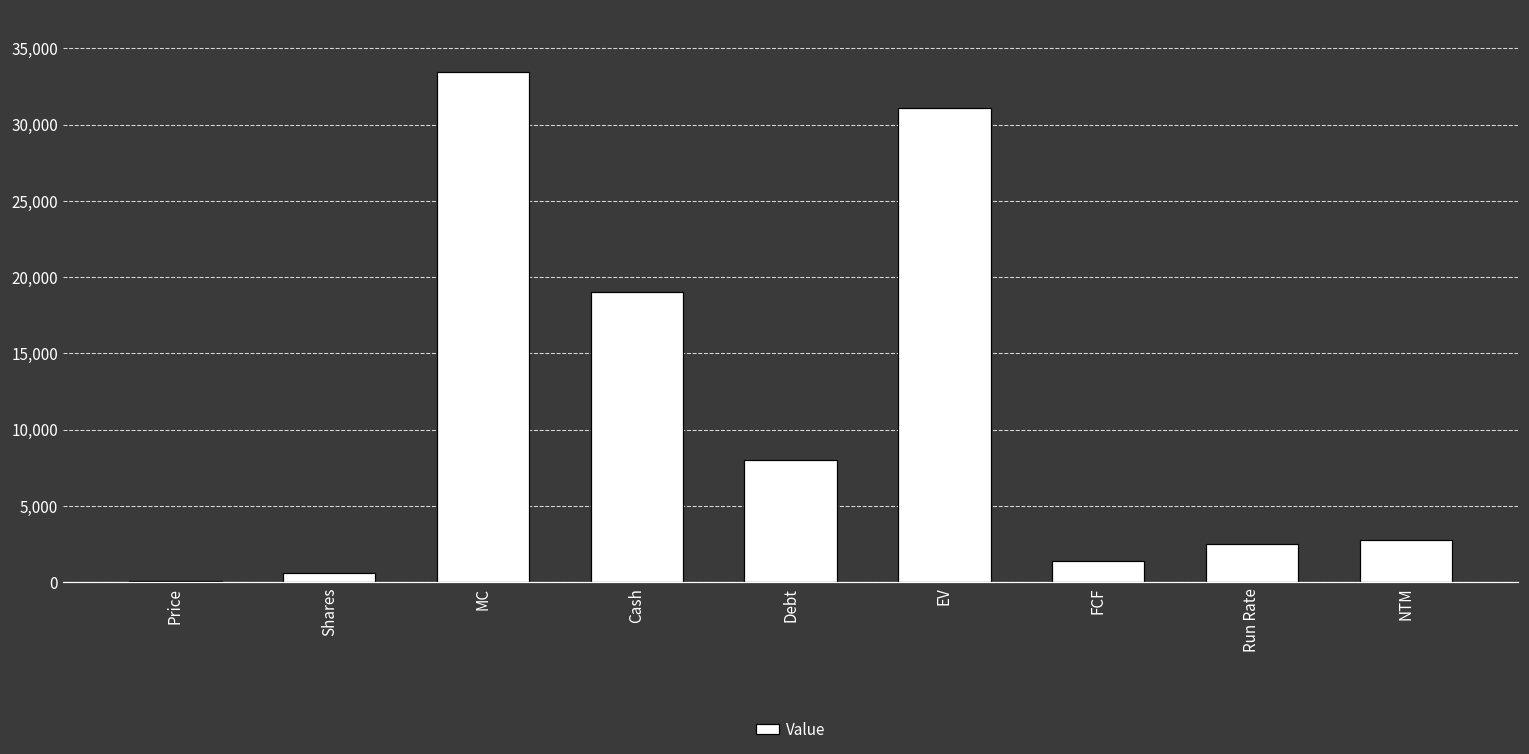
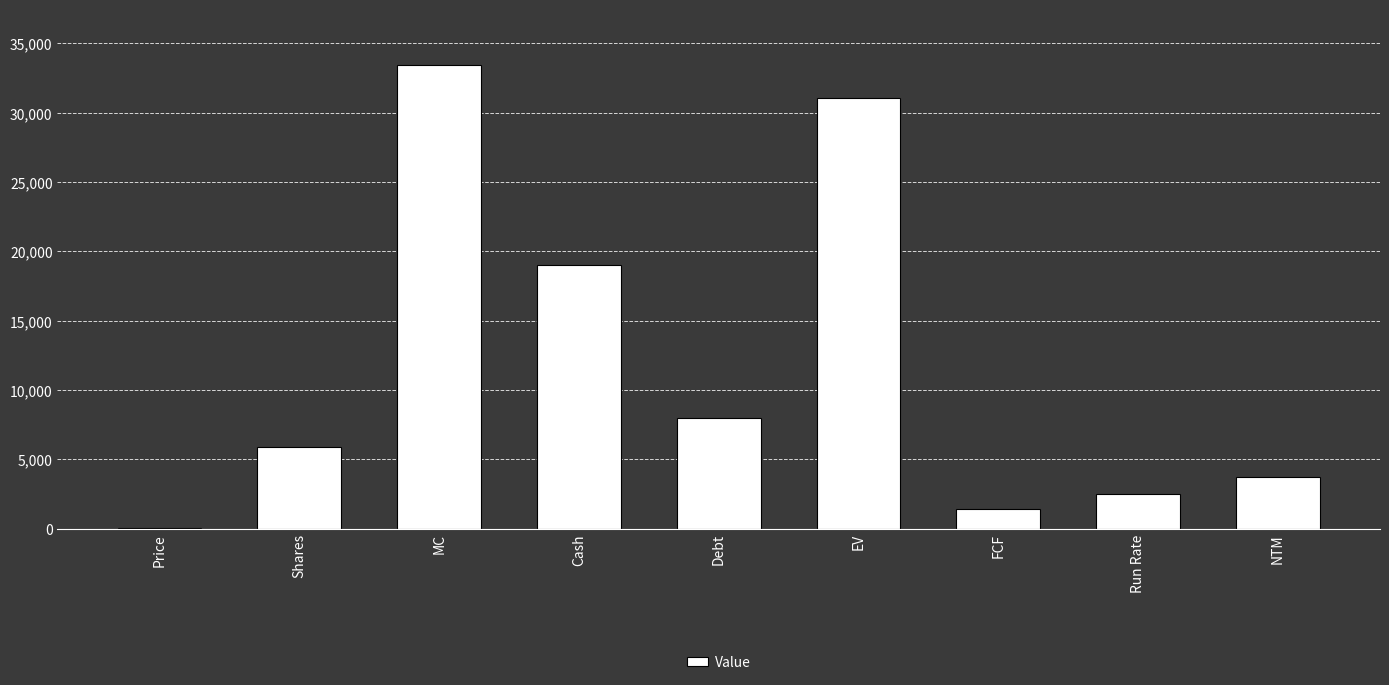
Shares: 600 -> 5,900
NTM: 2,800 -> 3,700
